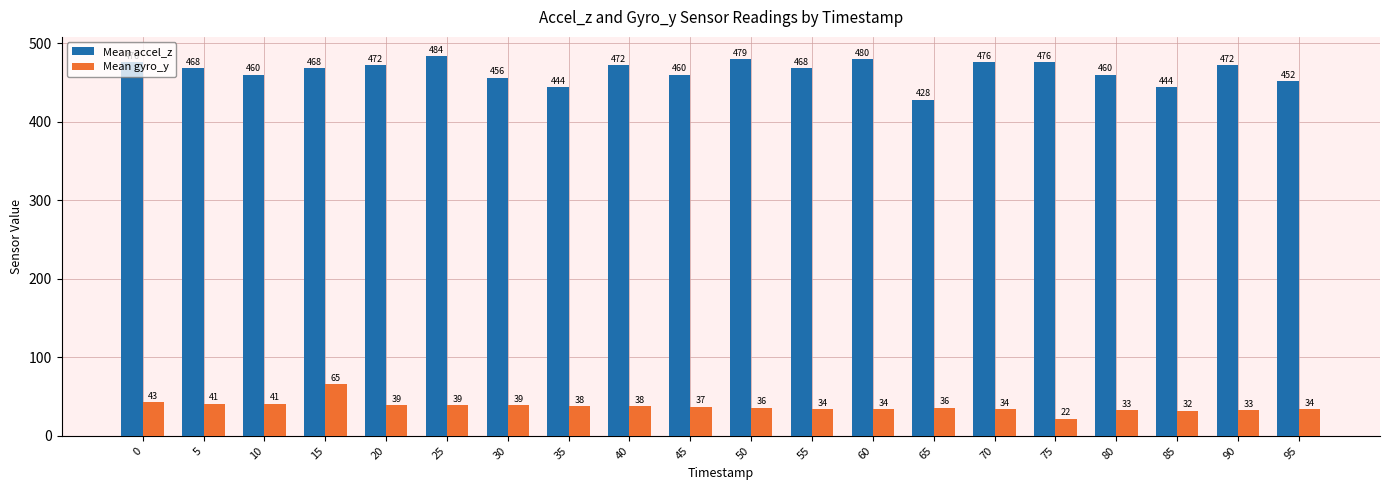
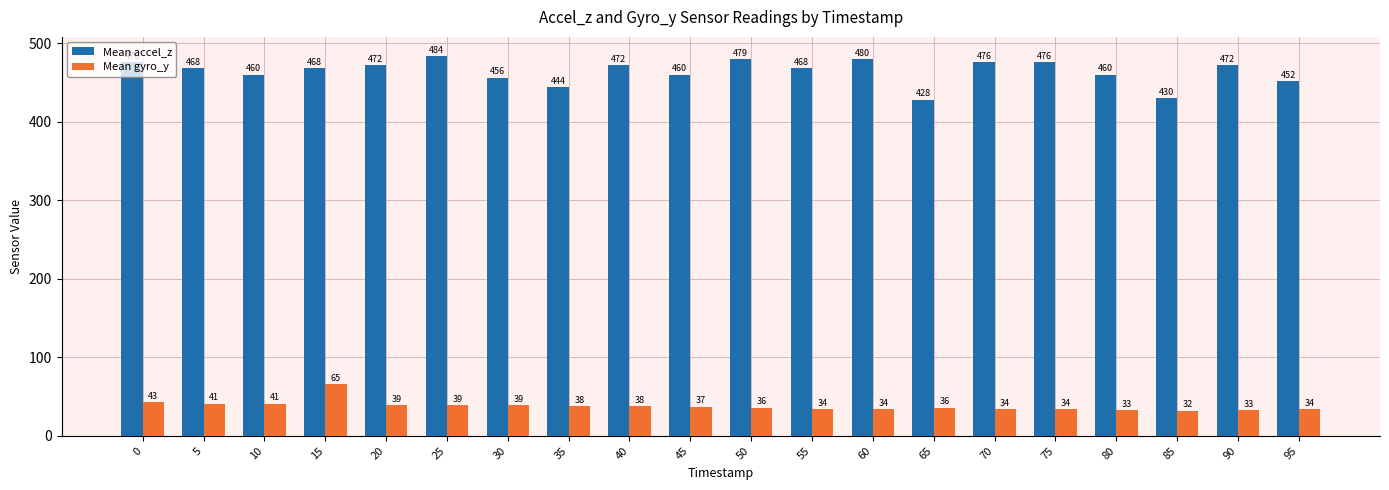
Mean gyro_y, 75: 22 -> 34
Mean accel_z, 85: 444 -> 430
